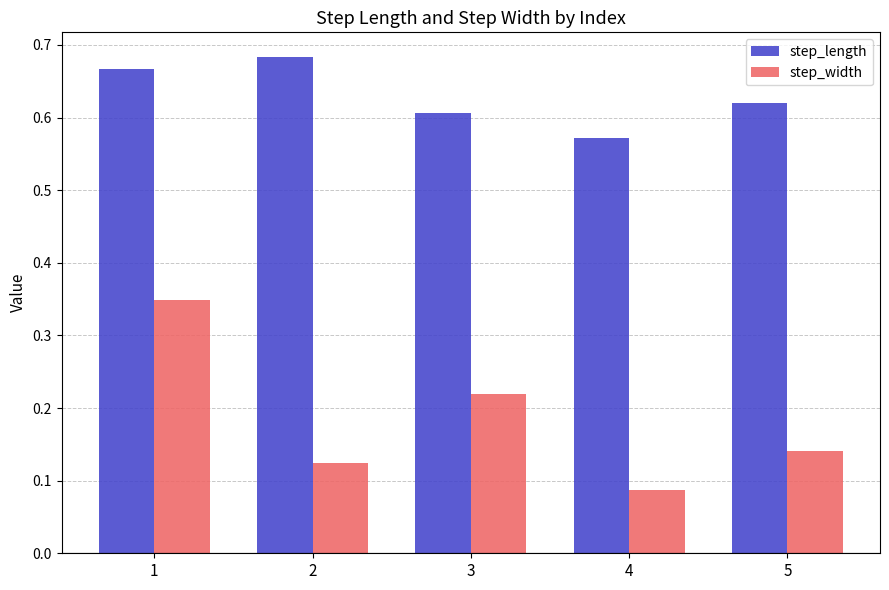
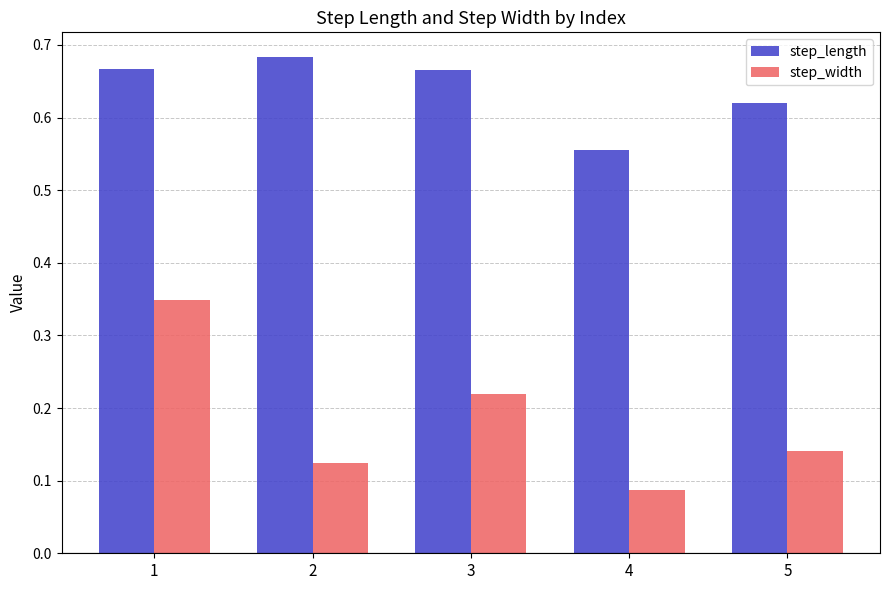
step_length, 3: 0.61 -> 0.66
step_length, 4: 0.57 -> 0.56
